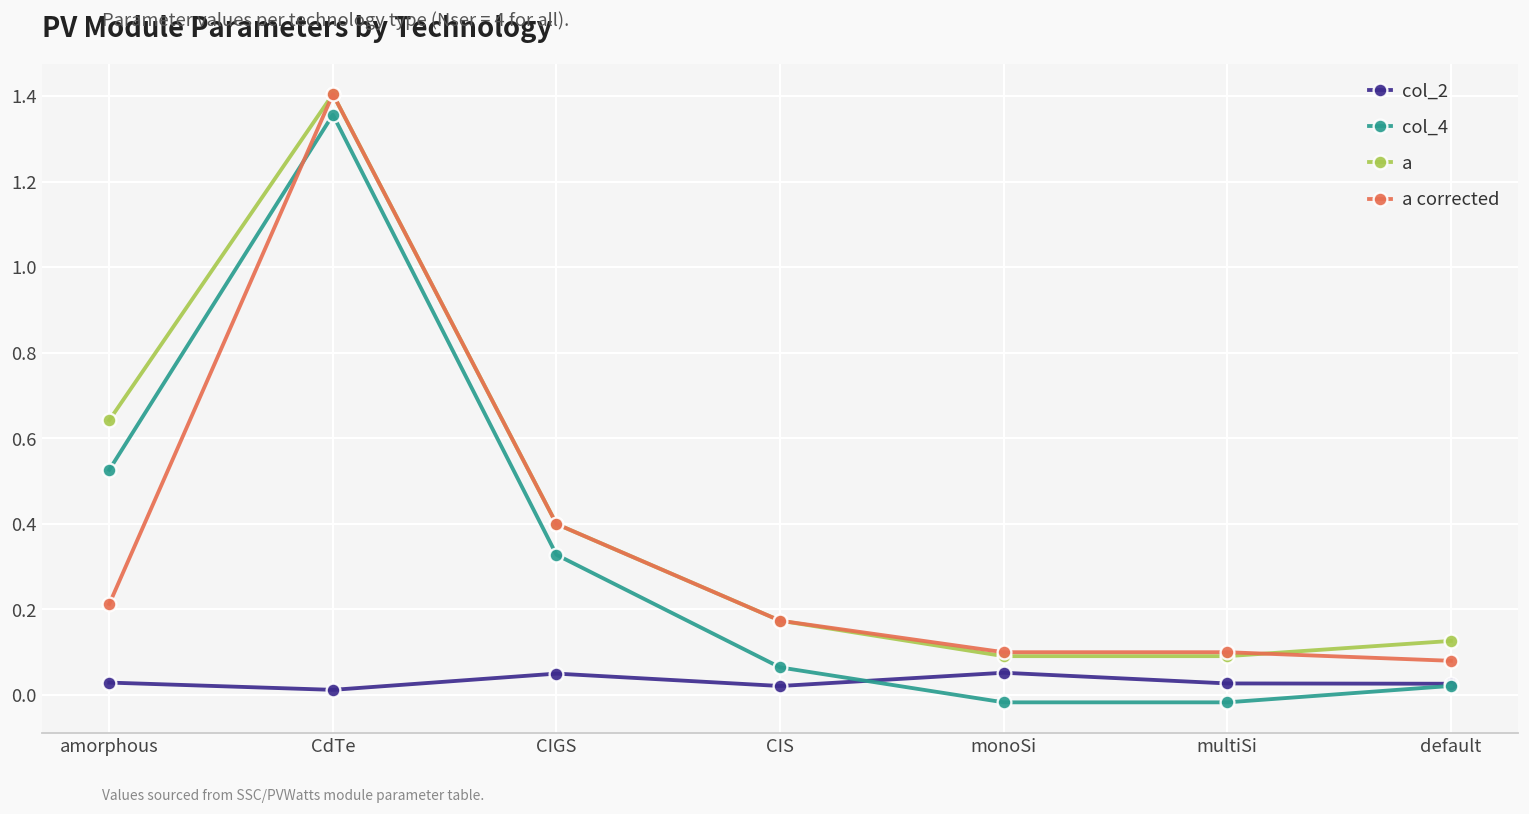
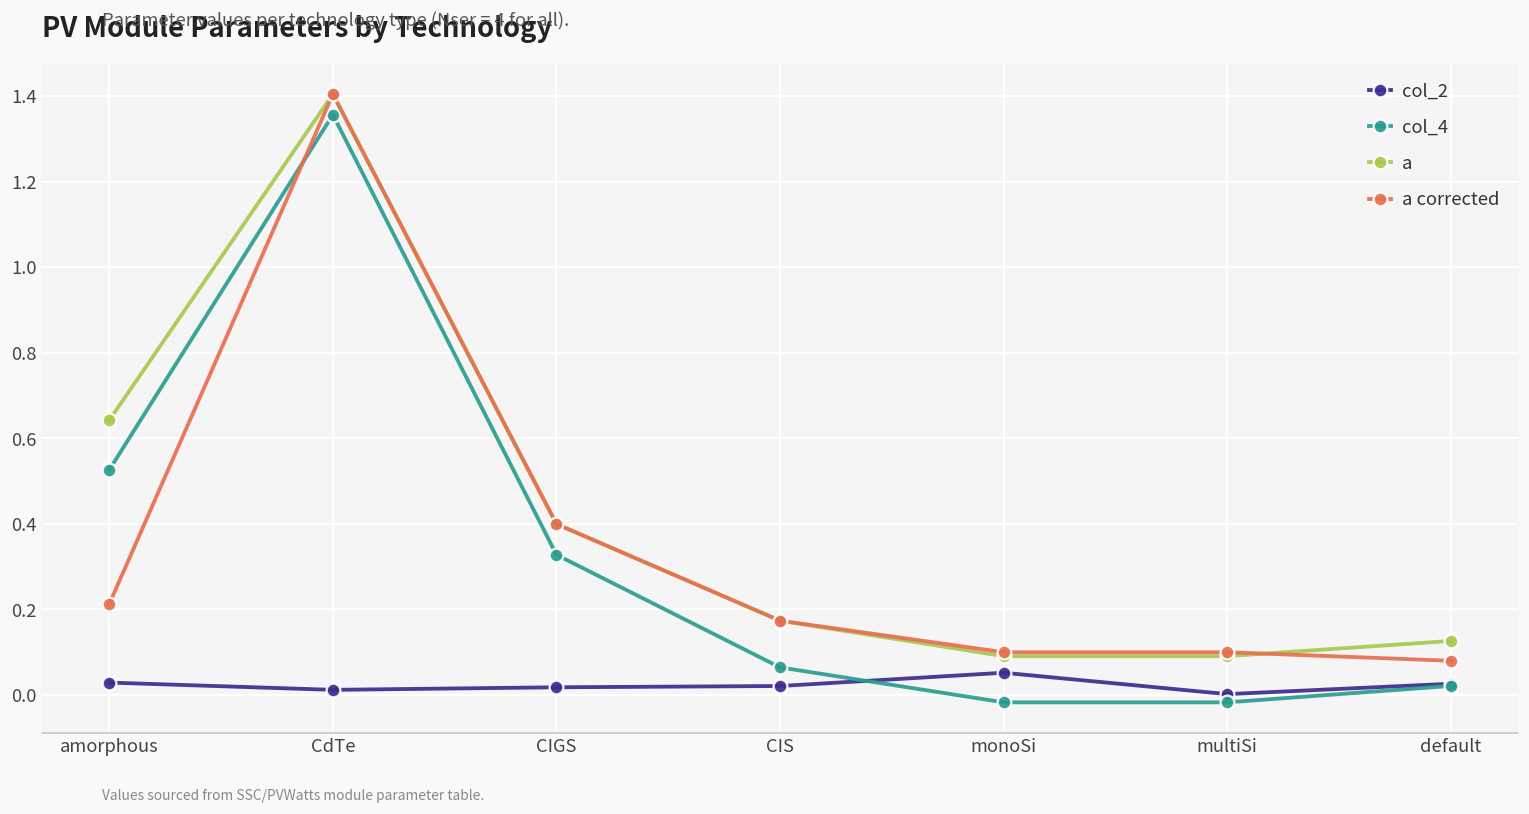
col_2, CIGS: 0.05 -> 0.02
col_2, multiSi: 0.03 -> 0.00
